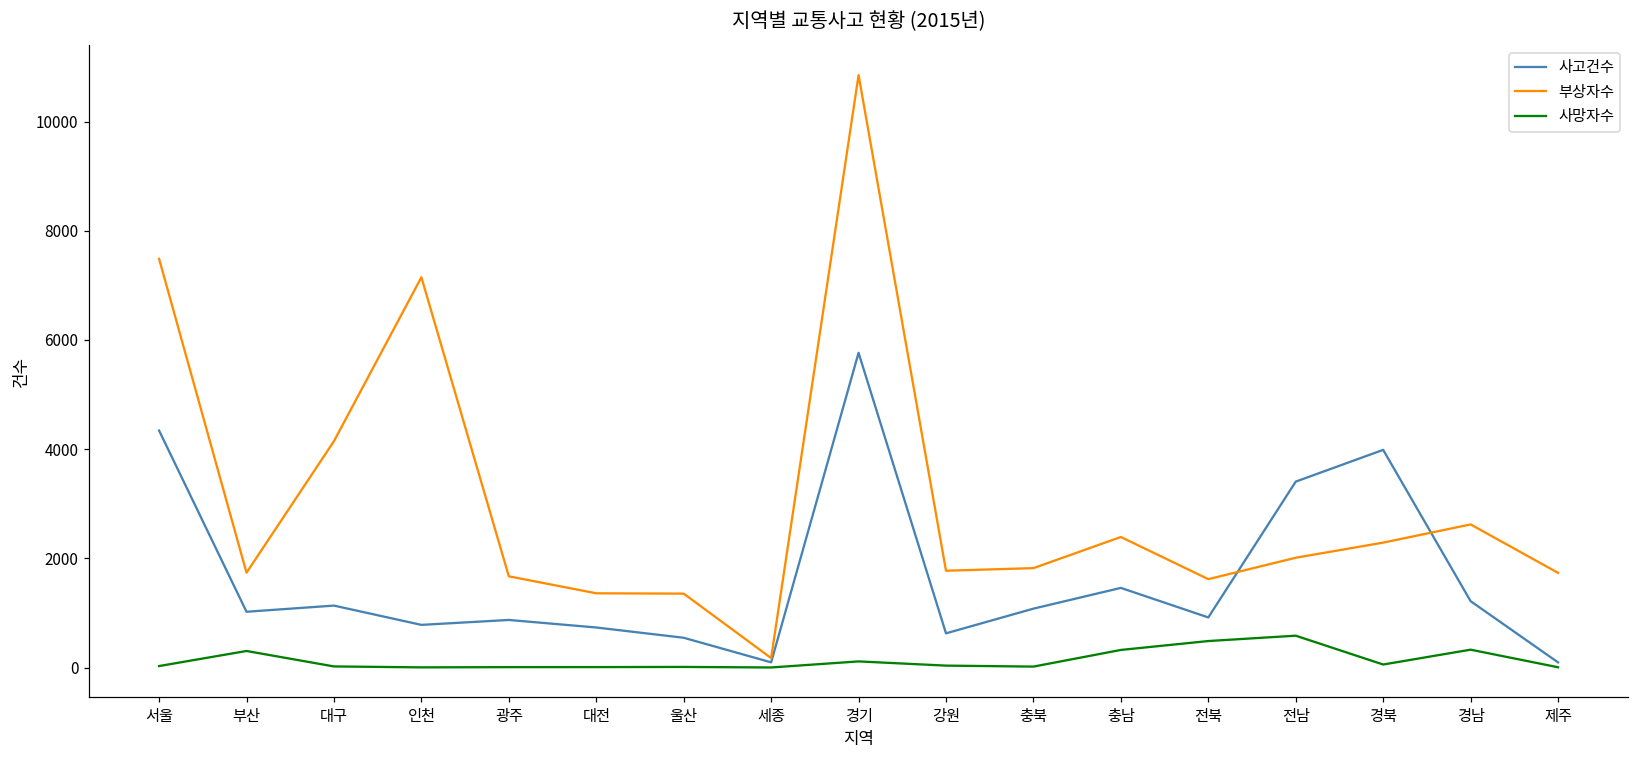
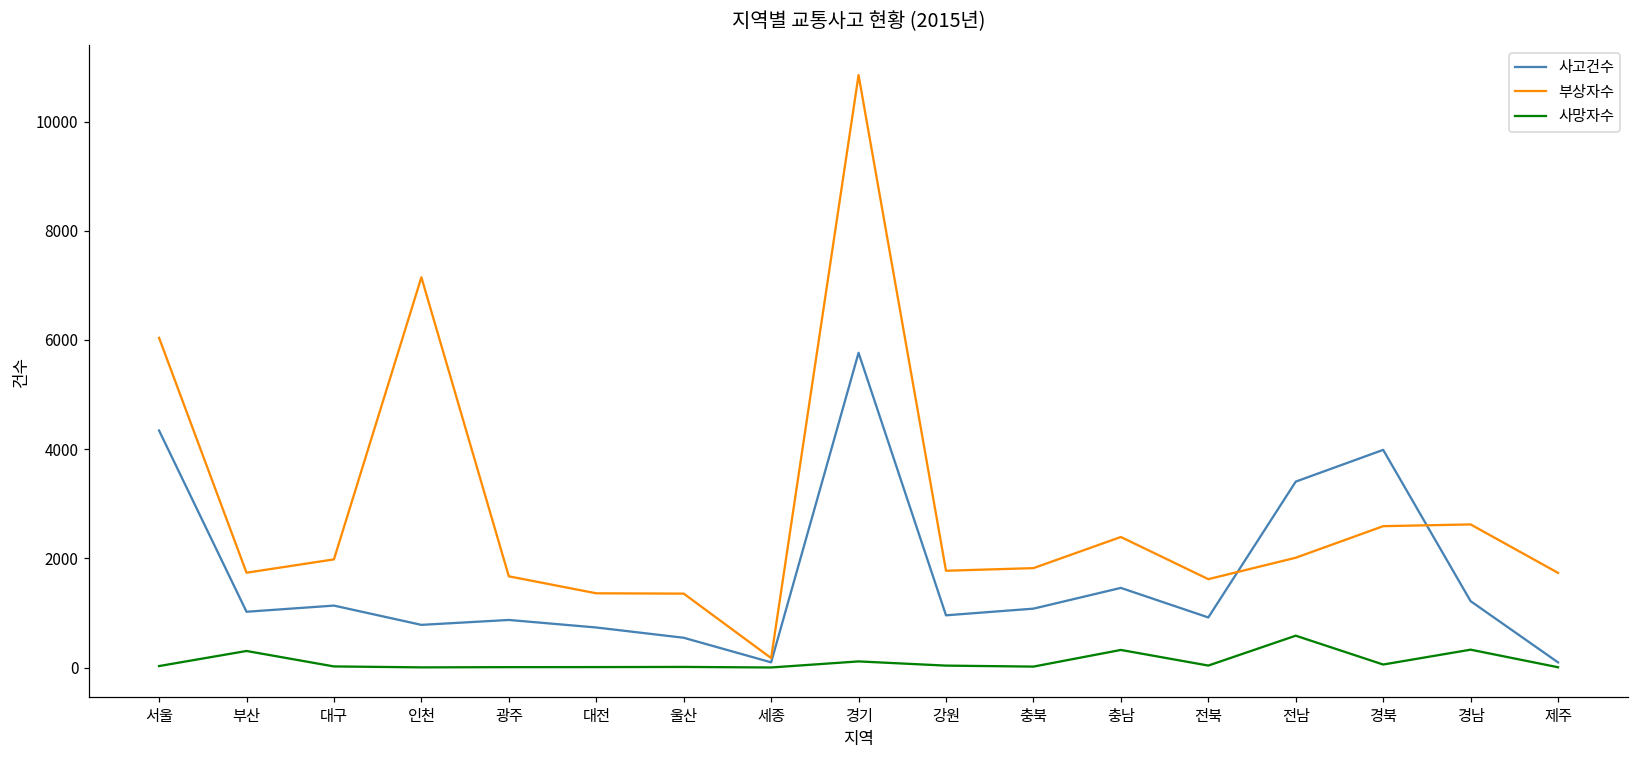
부상자수, 서울: 7500 -> 6000
부상자수, 대구: 4100 -> 2000
사고건수, 강원: 600 -> 1000
사망자수, 전북: 500 -> 0
부상자수, 경북: 2300 -> 2600
